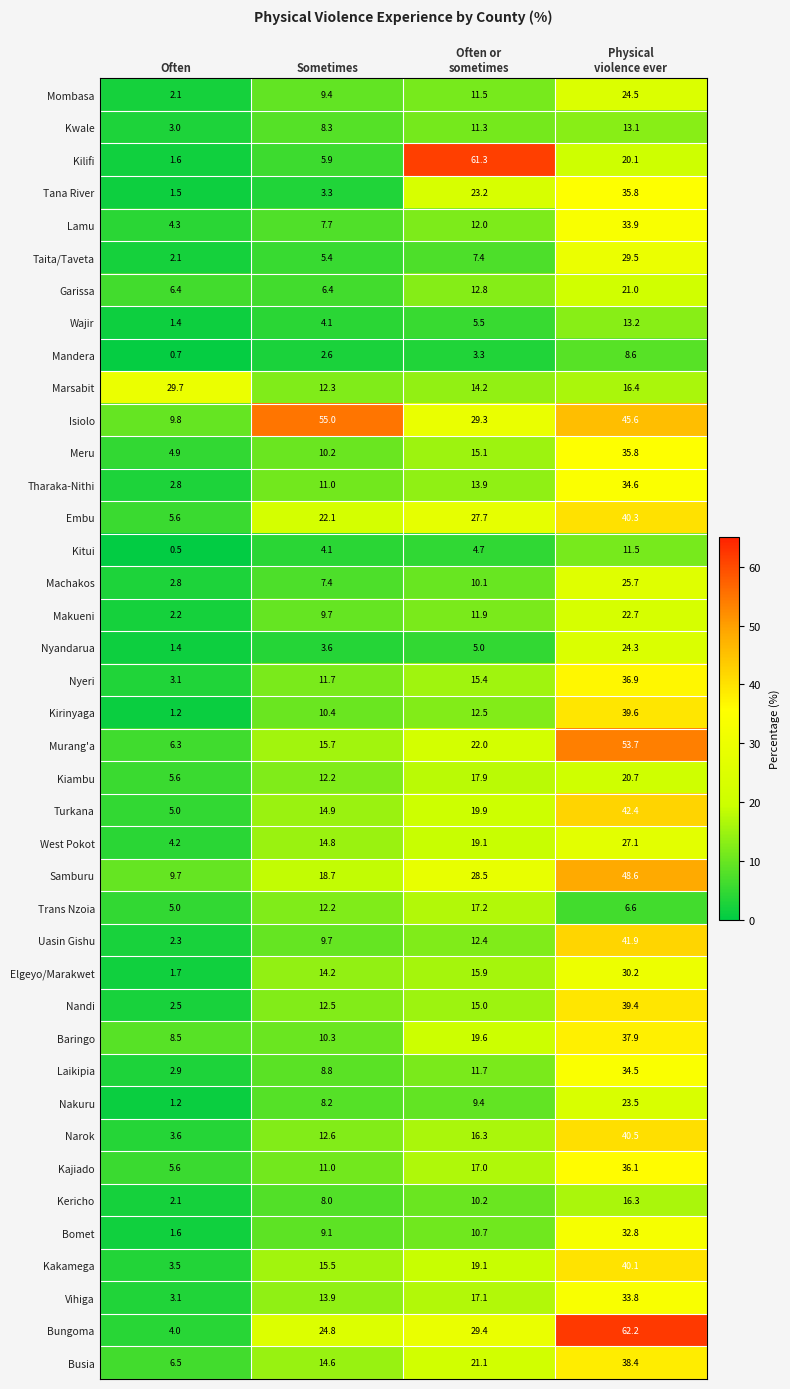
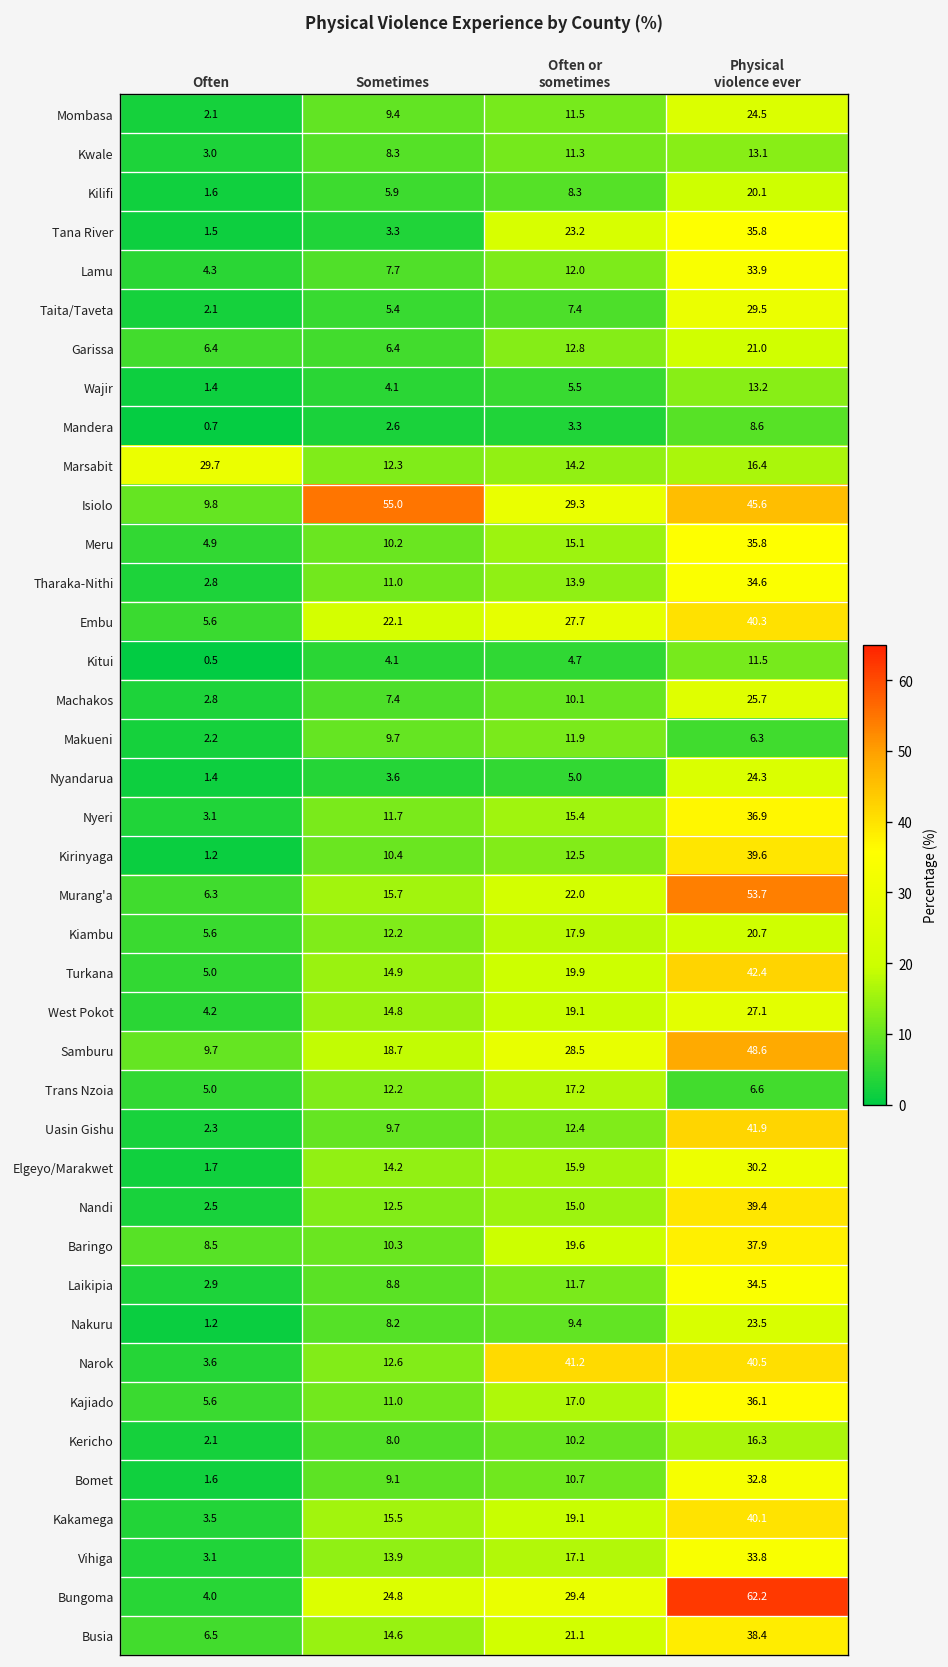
Kilifi, Often or sometimes: 61.3 -> 8.3
Makueni, Physical violence ever: 22.7 -> 6.3
Narok, Often or sometimes: 16.3 -> 41.2
